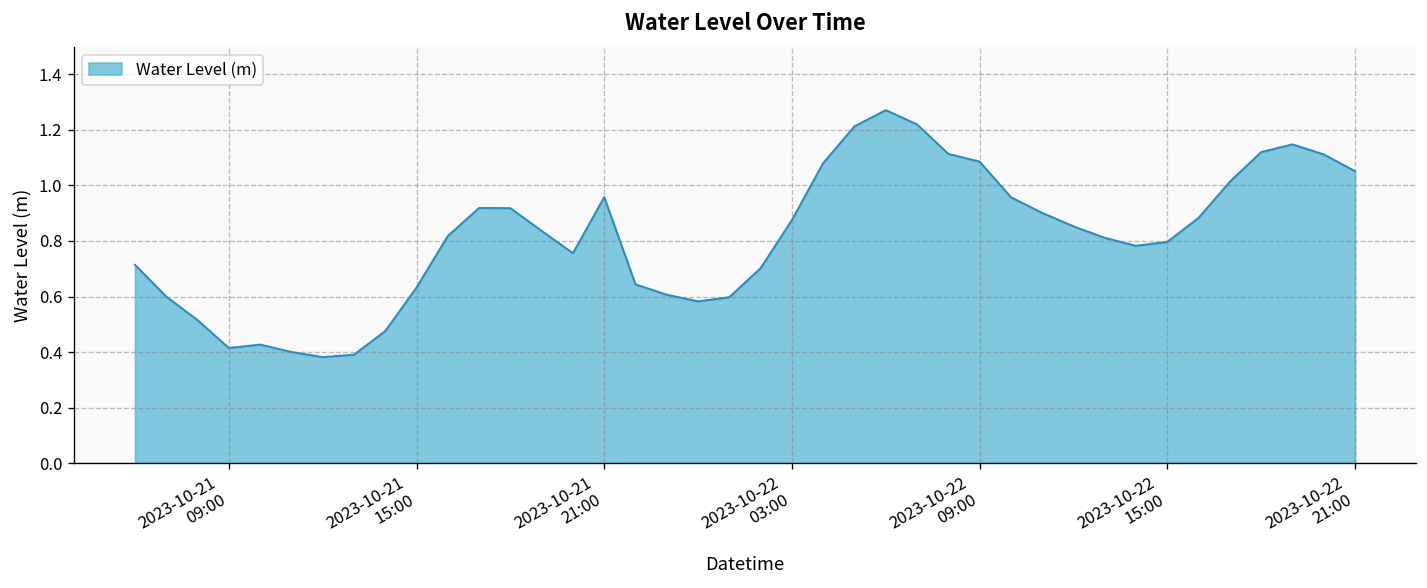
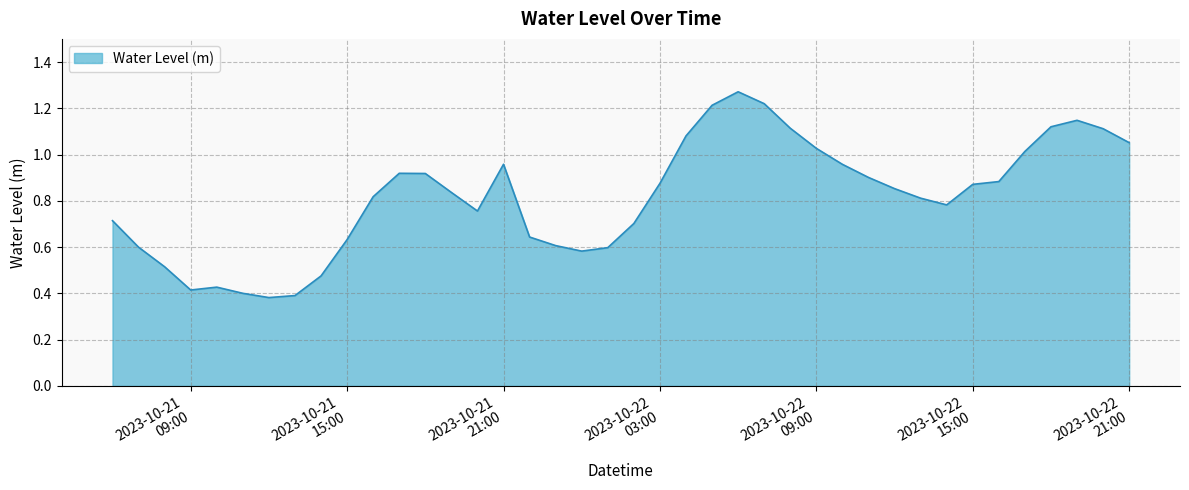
2023-10-22 09:00: 1.09 -> 1.03
2023-10-22 15:00: 0.80 -> 0.87
